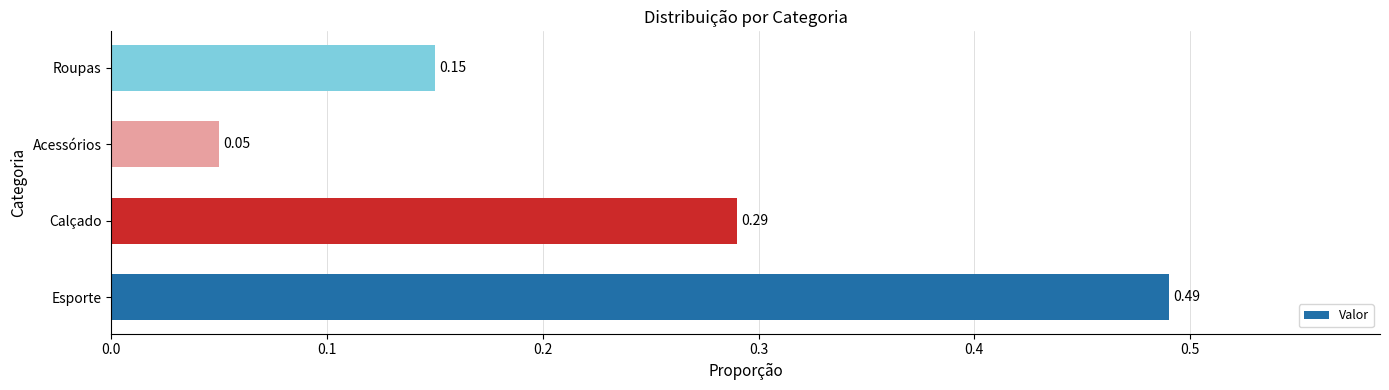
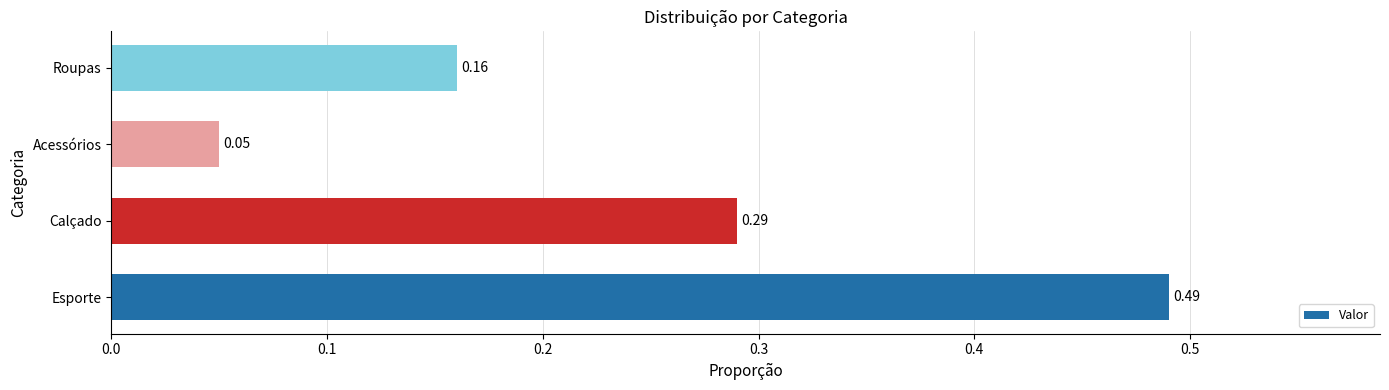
Roupas: 0.15 -> 0.16
